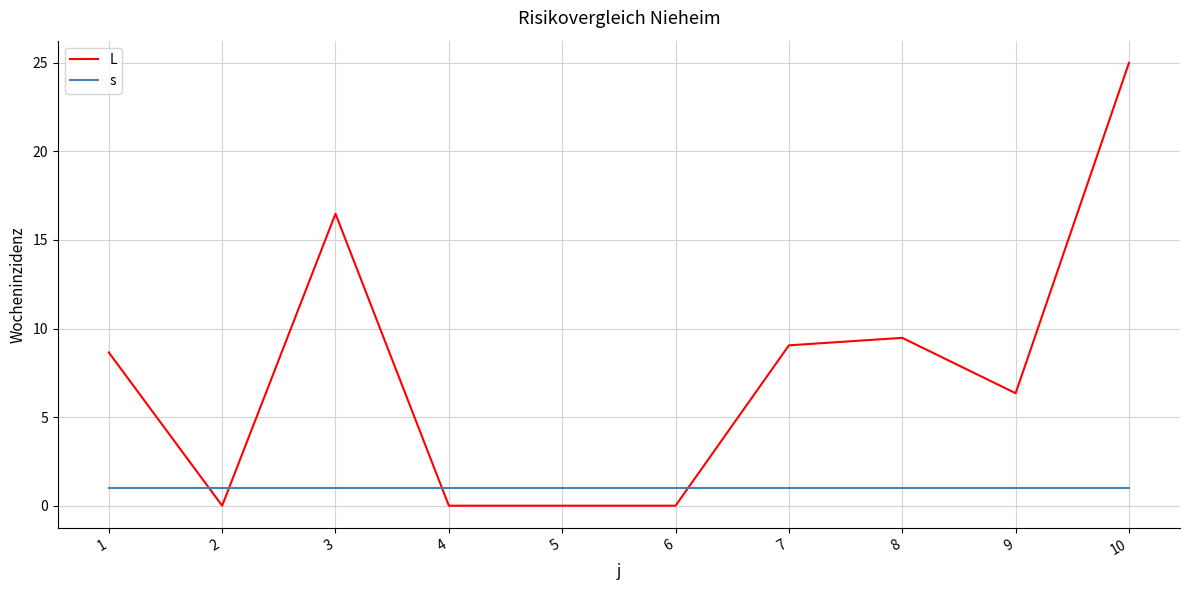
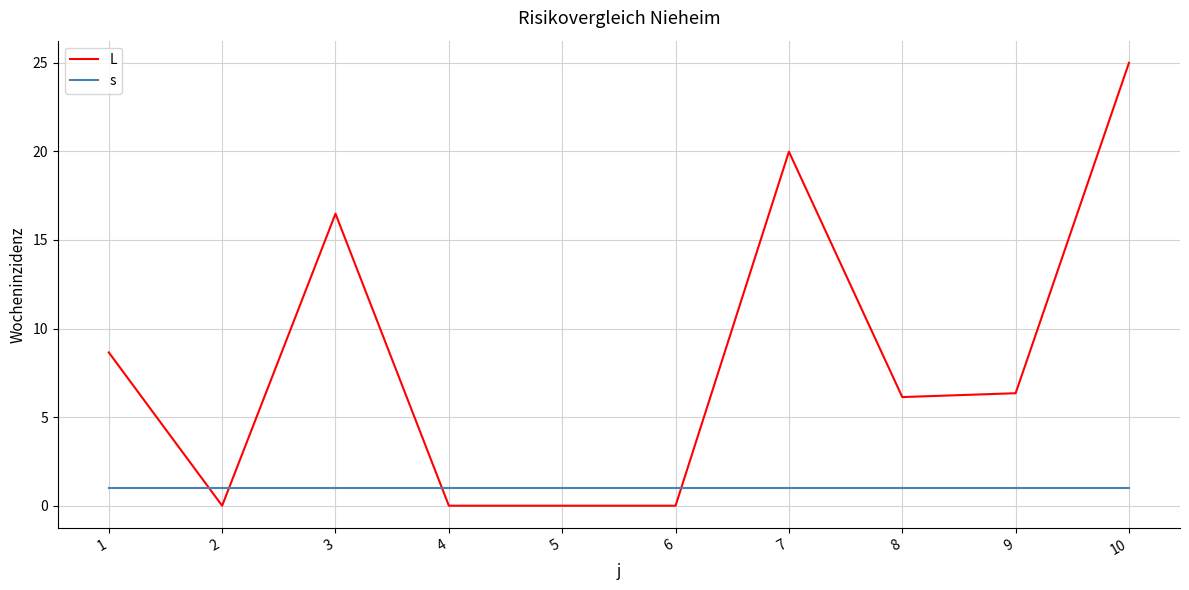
L, 7: 9.1 -> 20.0
L, 8: 9.5 -> 6.1
